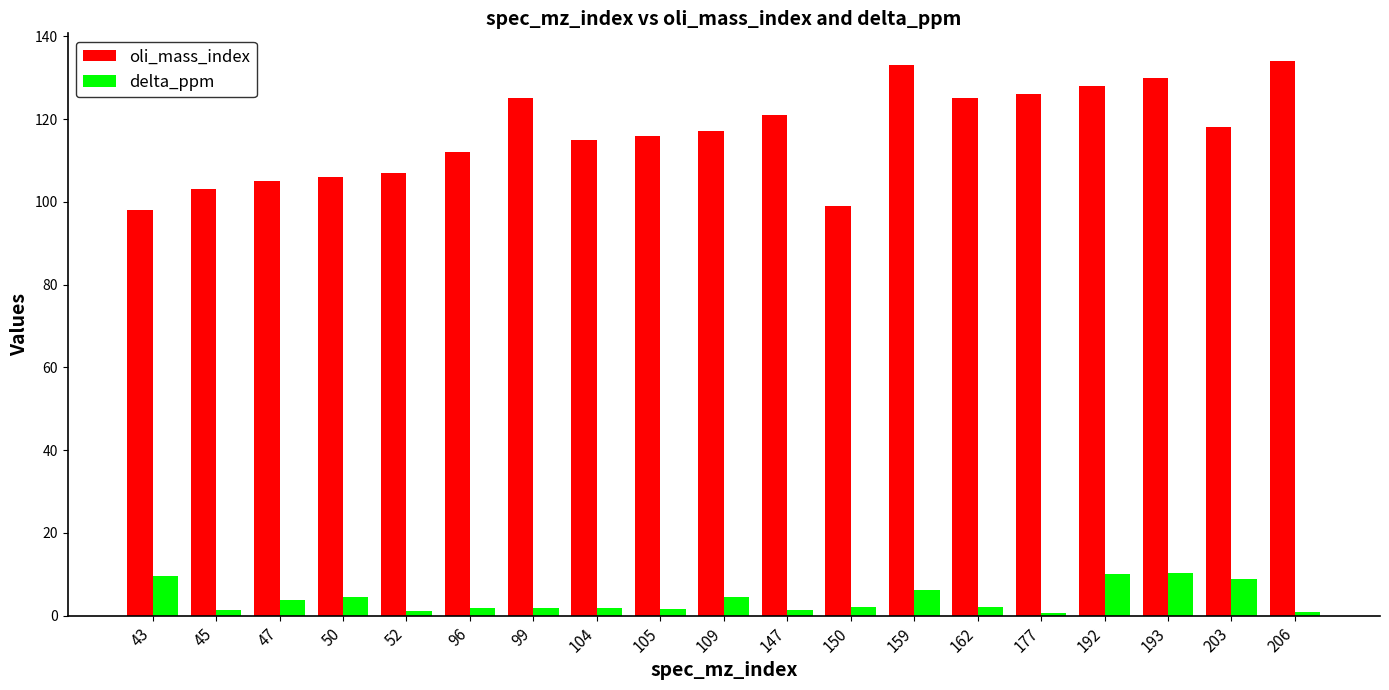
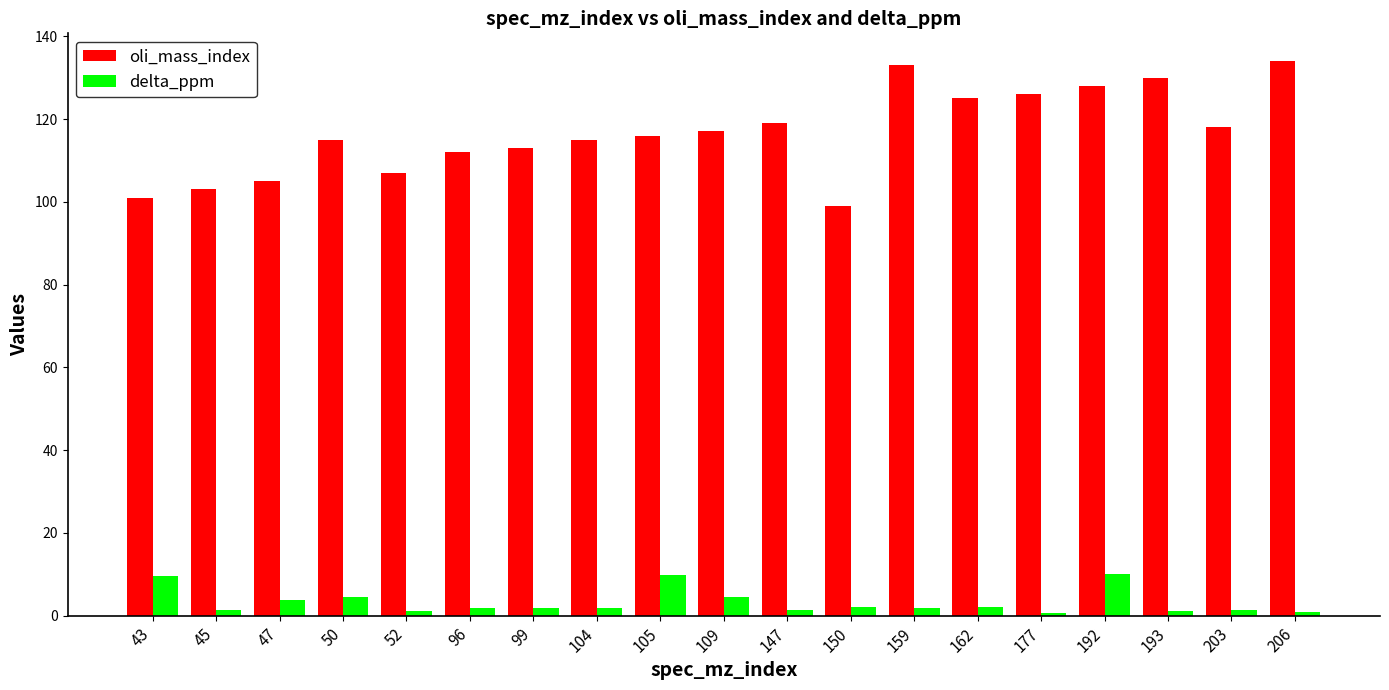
oli_mass_index, 43: 98 -> 101
oli_mass_index, 50: 106 -> 115
oli_mass_index, 99: 125 -> 113
delta_ppm, 105: 2 -> 10
oli_mass_index, 147: 121 -> 119
delta_ppm, 159: 6 -> 2
delta_ppm, 193: 10 -> 1
delta_ppm, 203: 9 -> 1
